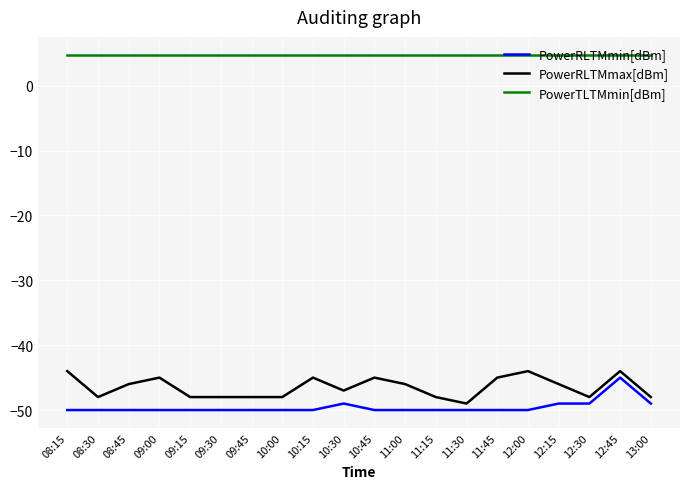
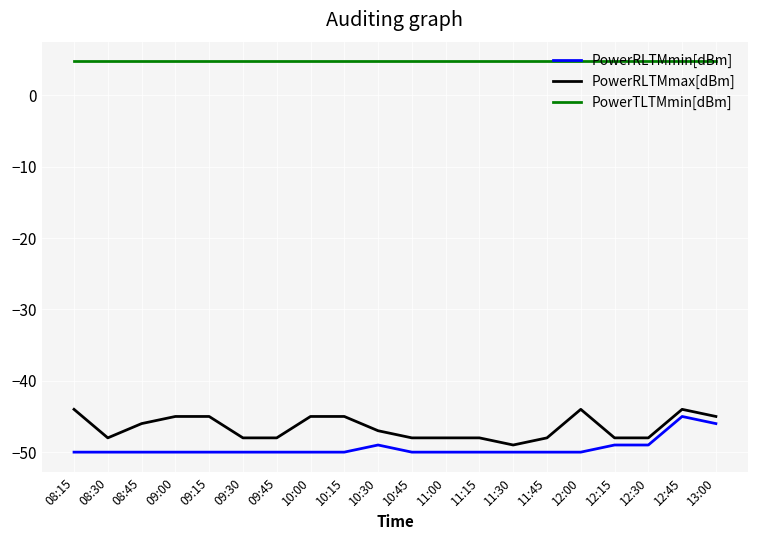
PowerRLTMmax[dBm], 09:15: -48 -> -45
PowerRLTMmax[dBm], 10:00: -48 -> -45
PowerRLTMmax[dBm], 10:45: -45 -> -48
PowerRLTMmax[dBm], 11:00: -46 -> -48
PowerRLTMmax[dBm], 11:45: -45 -> -48
PowerRLTMmax[dBm], 12:15: -46 -> -48
PowerRLTMmin[dBm], 13:00: -49 -> -46
PowerRLTMmax[dBm], 13:00: -48 -> -45
